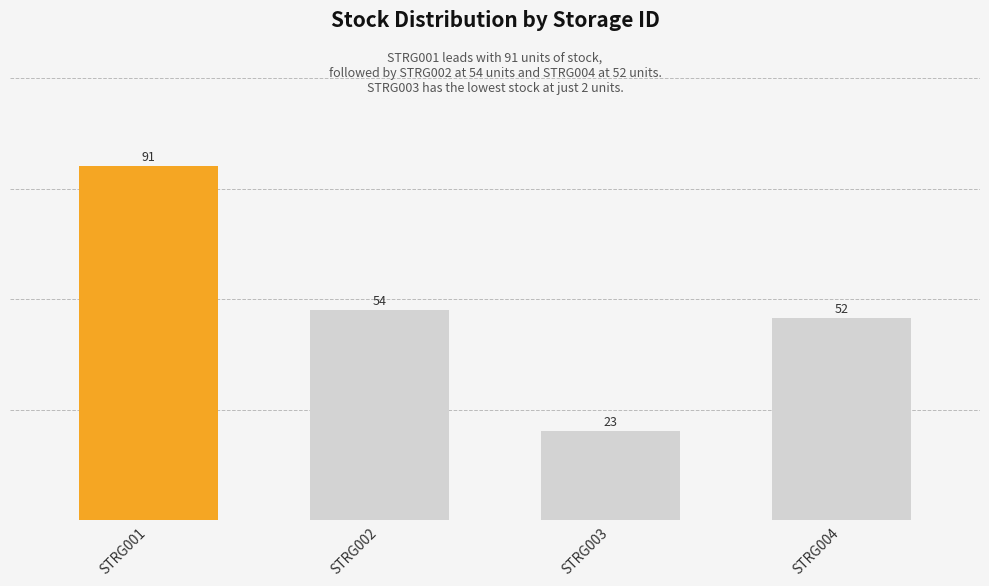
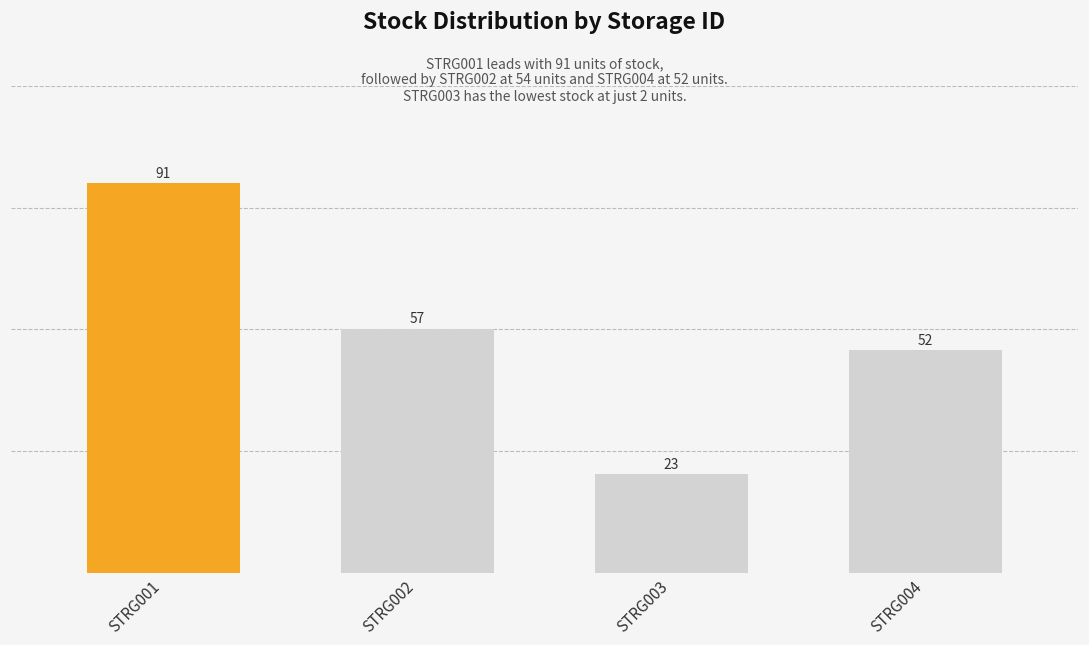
STRG002: 54 -> 57
